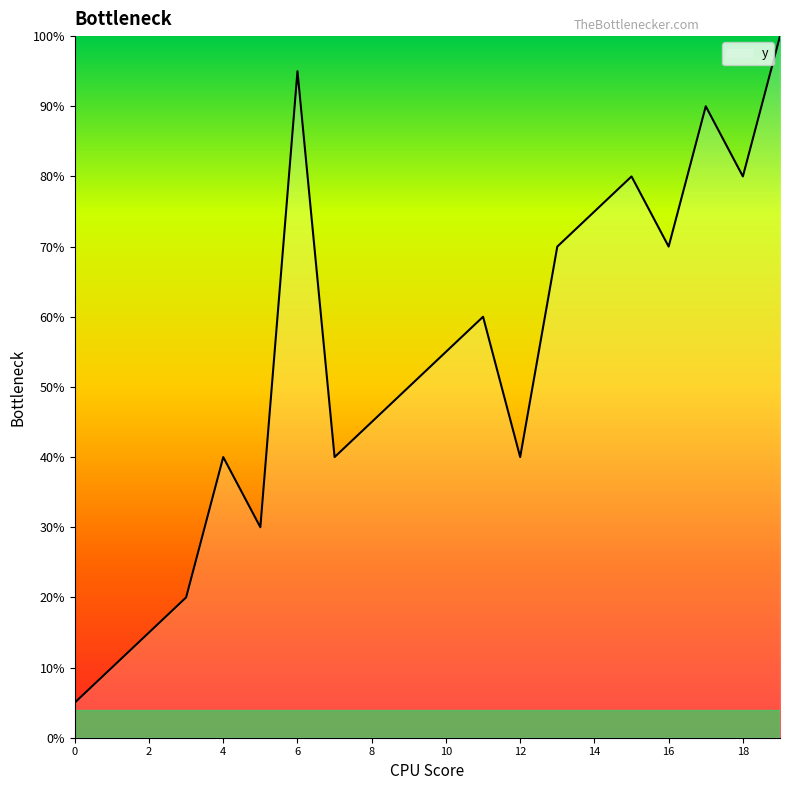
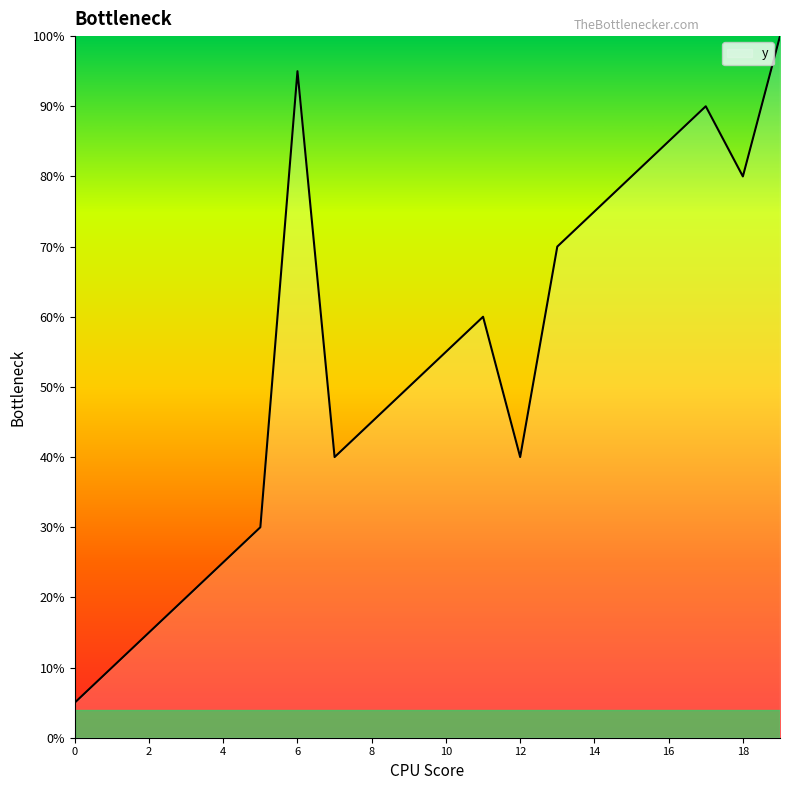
4: 40% -> 25%
16: 70% -> 85%
